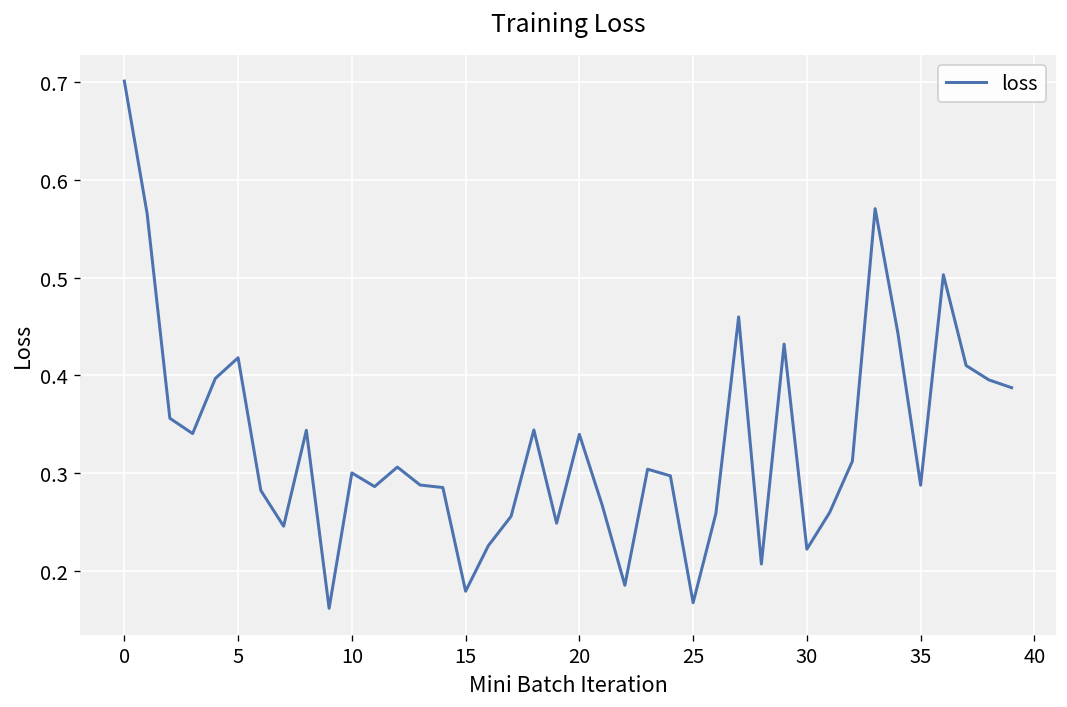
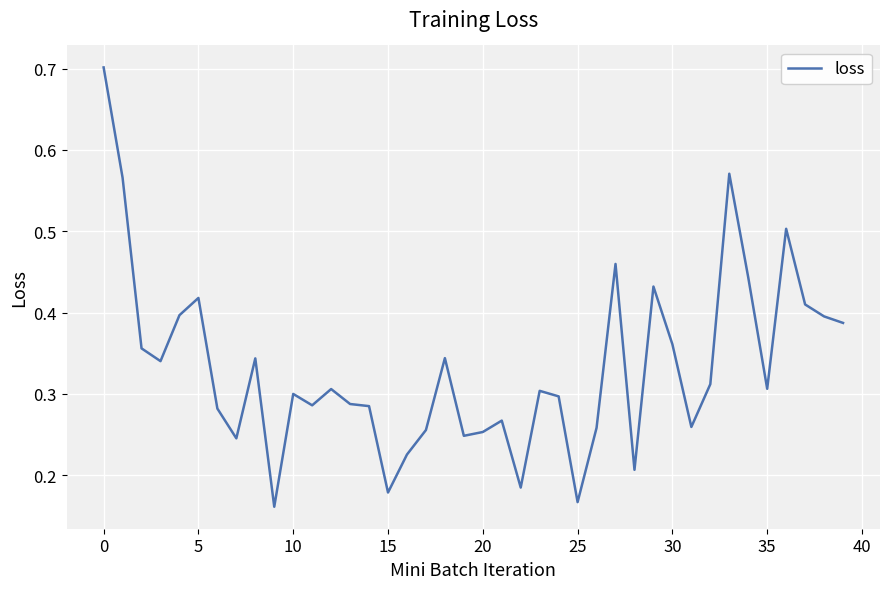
20: 0.34 -> 0.25
30: 0.22 -> 0.36
35: 0.29 -> 0.31
